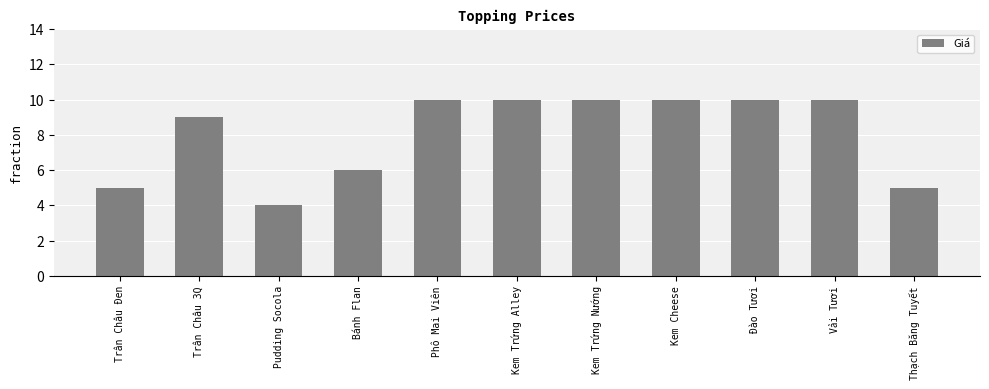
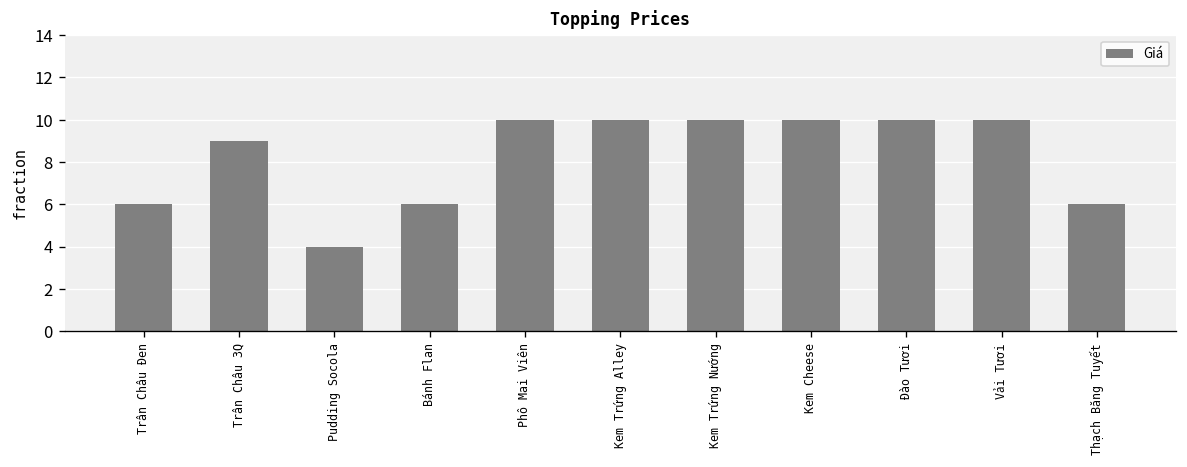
Trân Châu Đen: 5 -> 6
Thạch Băng Tuyết: 5 -> 6
